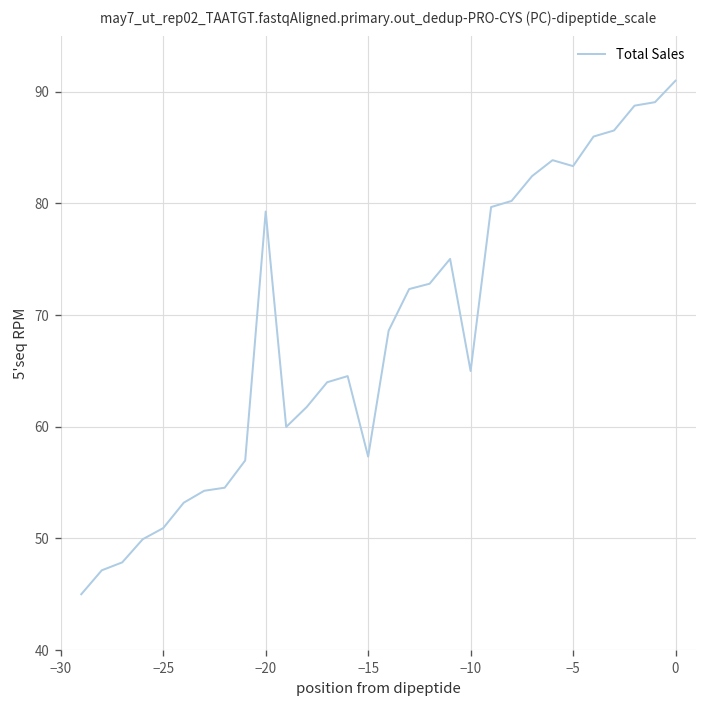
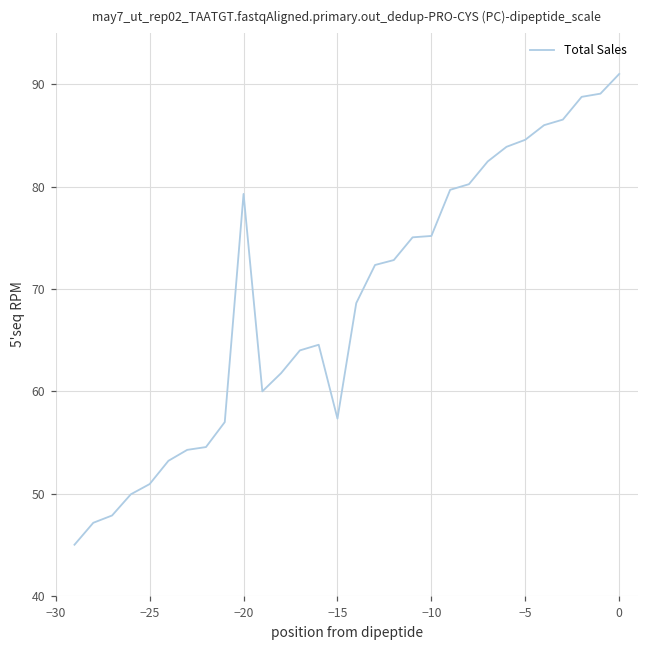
−10: 65 -> 75
−5: 83 -> 85
